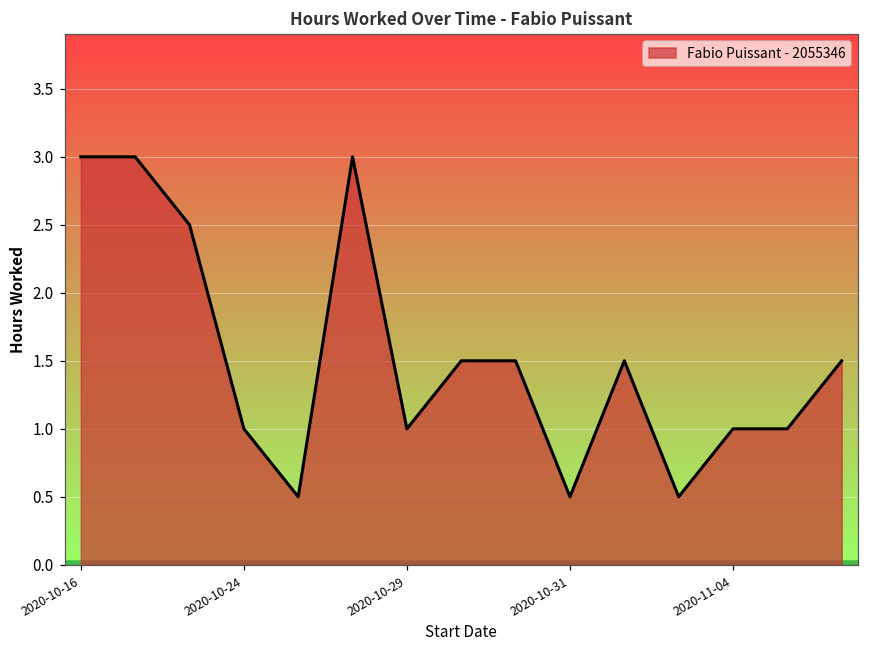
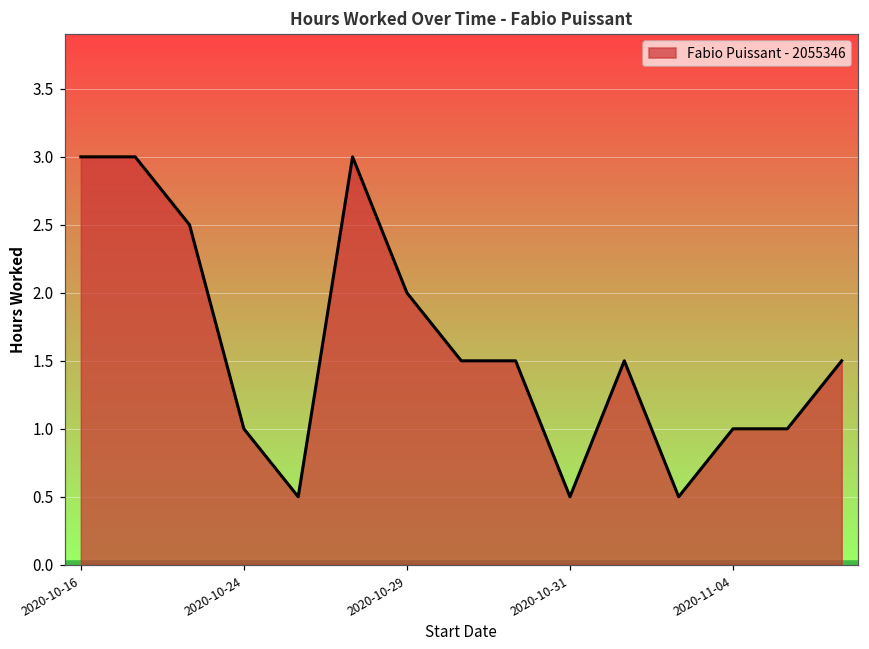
2020-10-29: 1 -> 2
